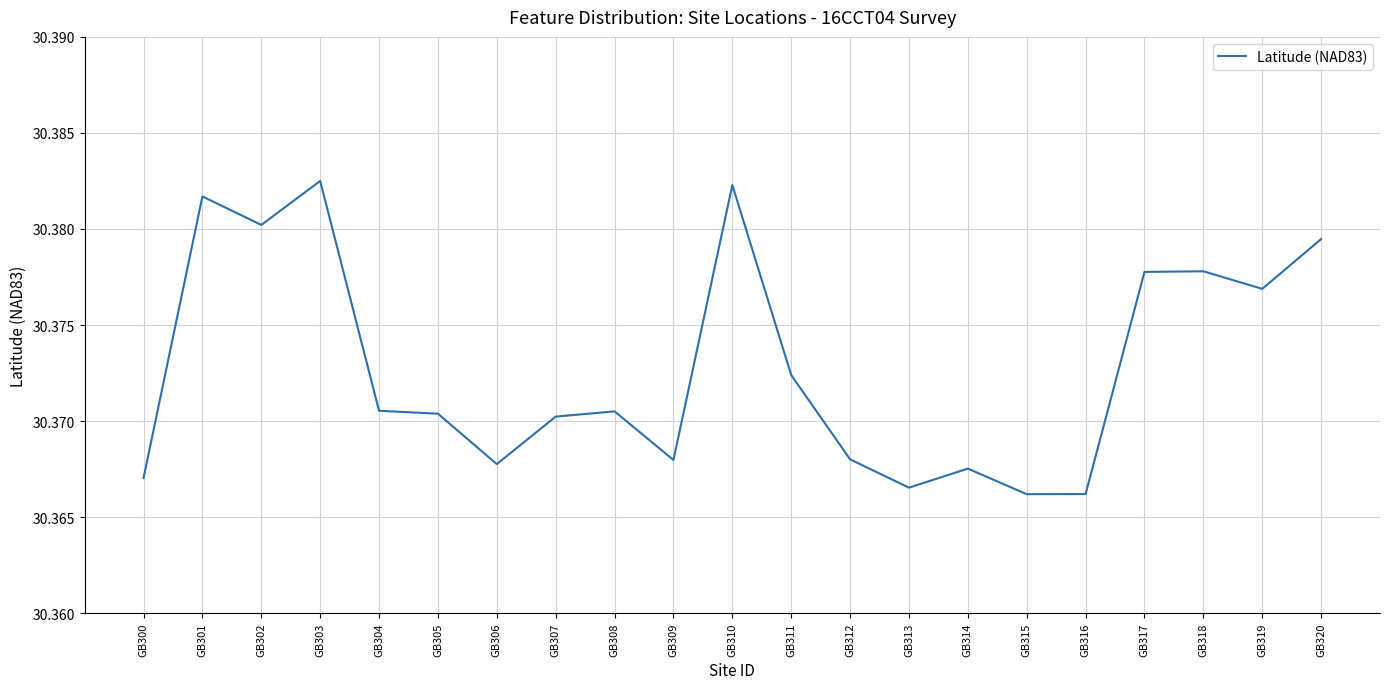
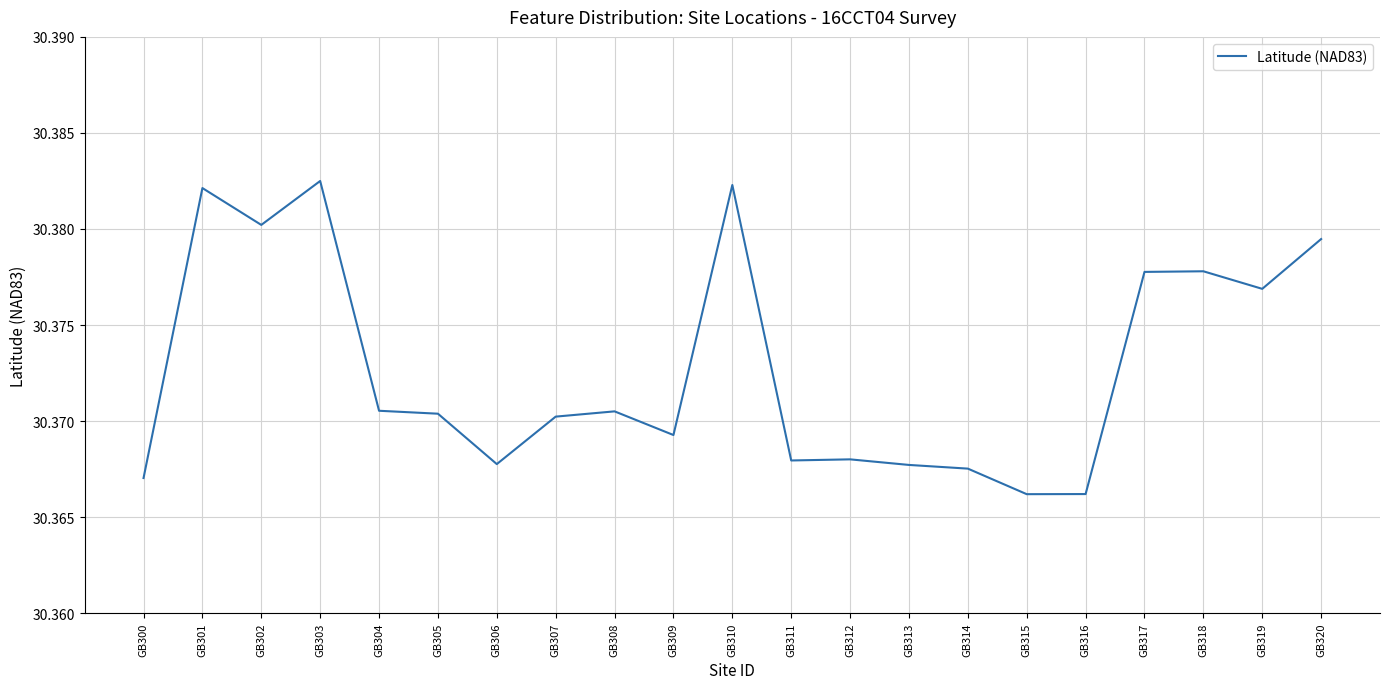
GB301: 30.3817 -> 30.3821
GB309: 30.3680 -> 30.3693
GB311: 30.3724 -> 30.3680
GB313: 30.3665 -> 30.3677
